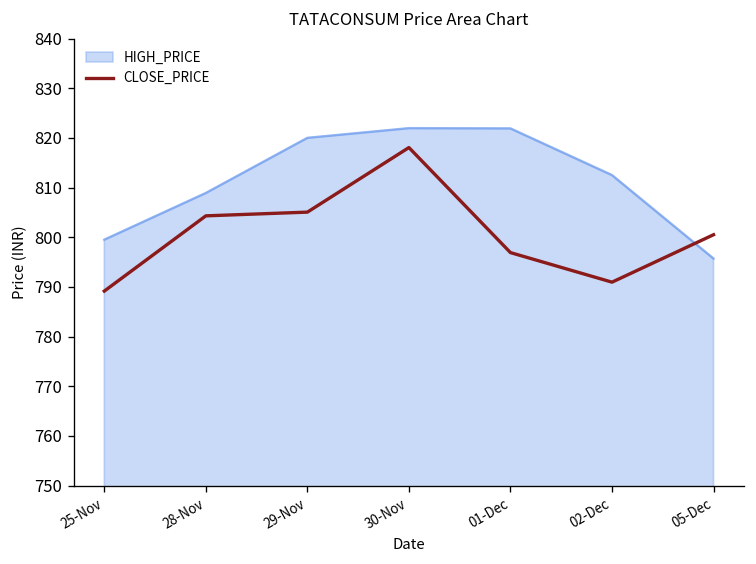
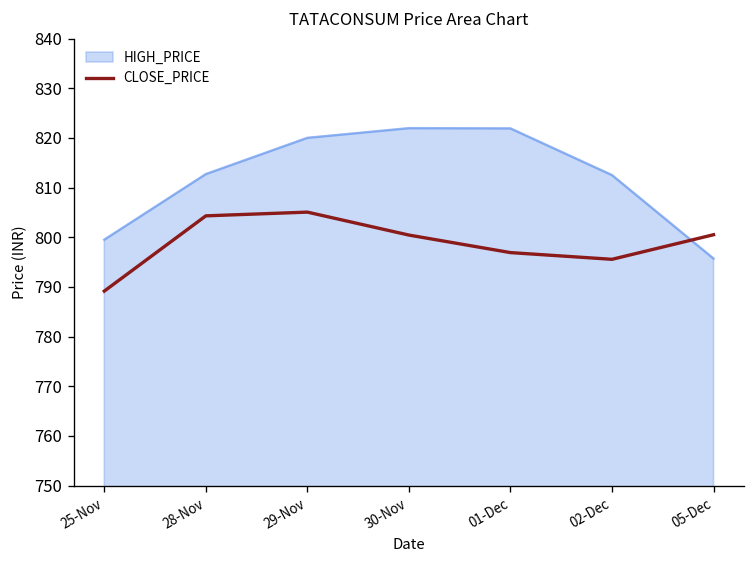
HIGH_PRICE, 28-Nov: 809 -> 813
CLOSE_PRICE, 30-Nov: 818 -> 800
CLOSE_PRICE, 02-Dec: 791 -> 796
